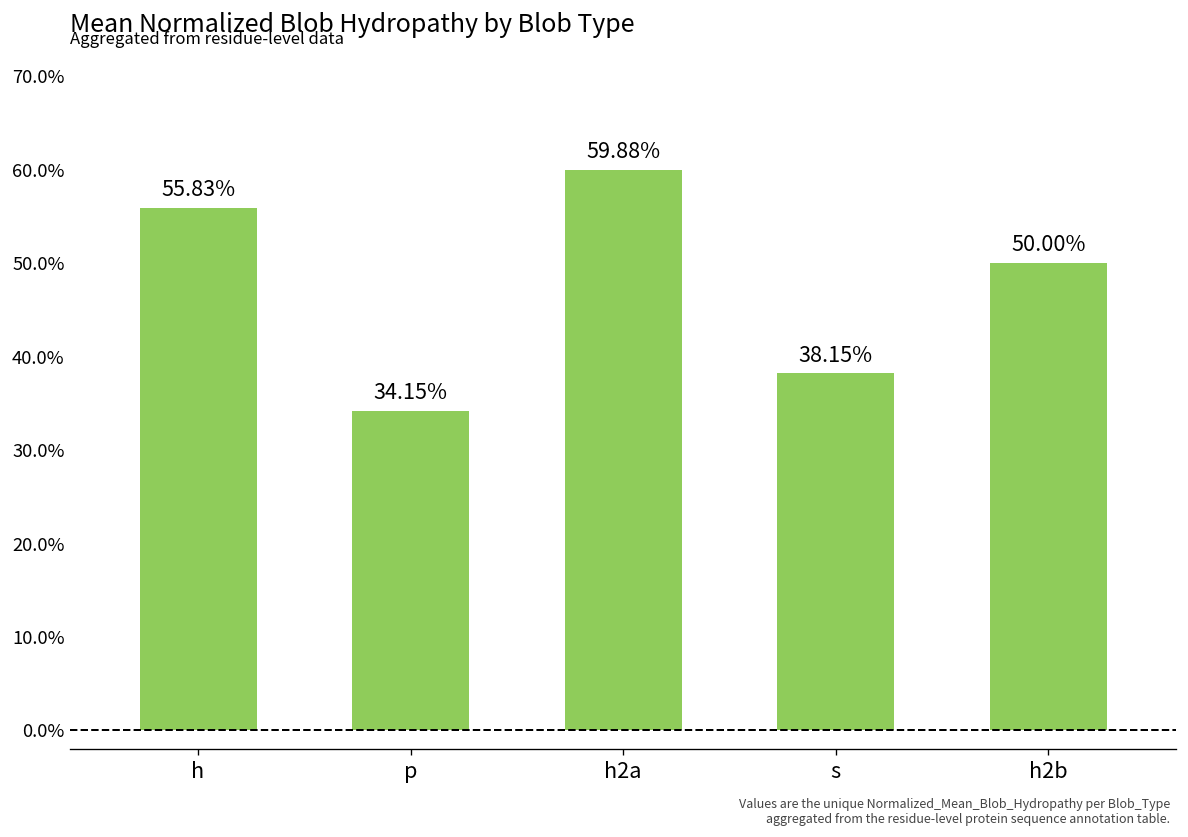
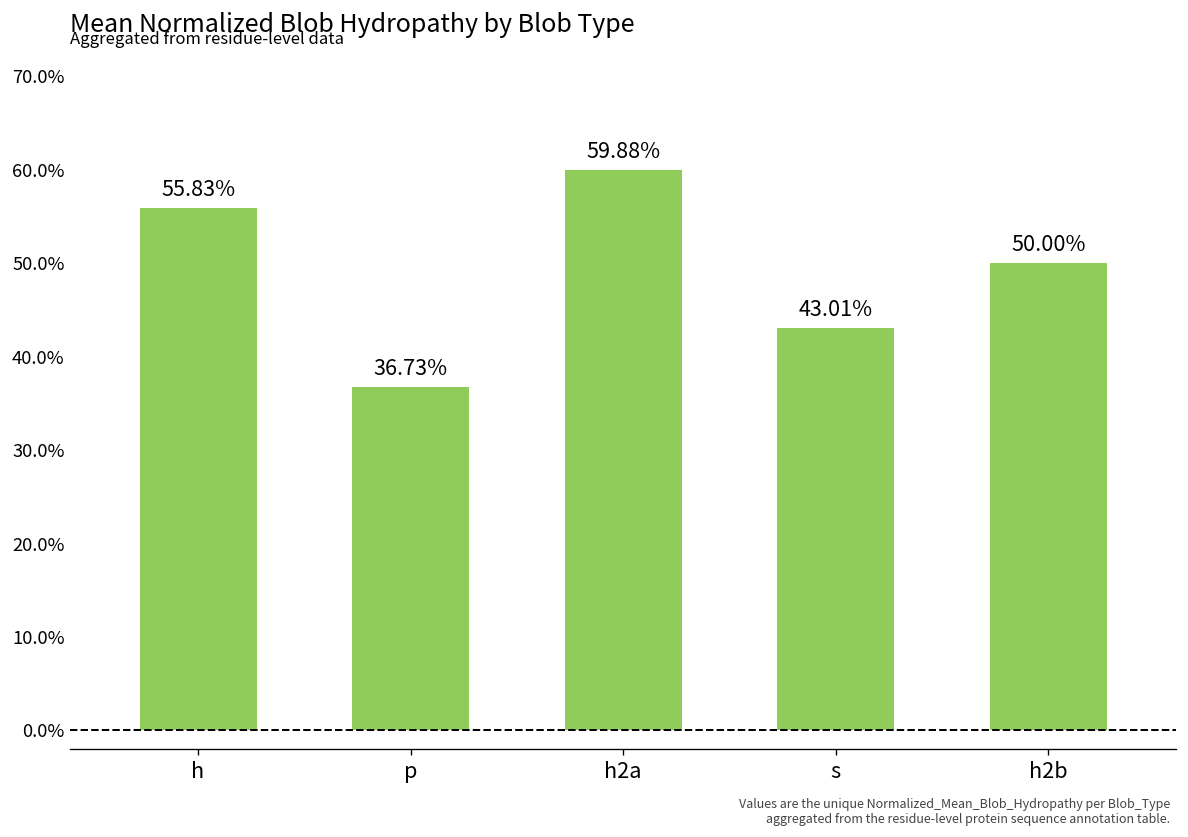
p: 34.15% -> 36.73%
s: 38.15% -> 43.01%
